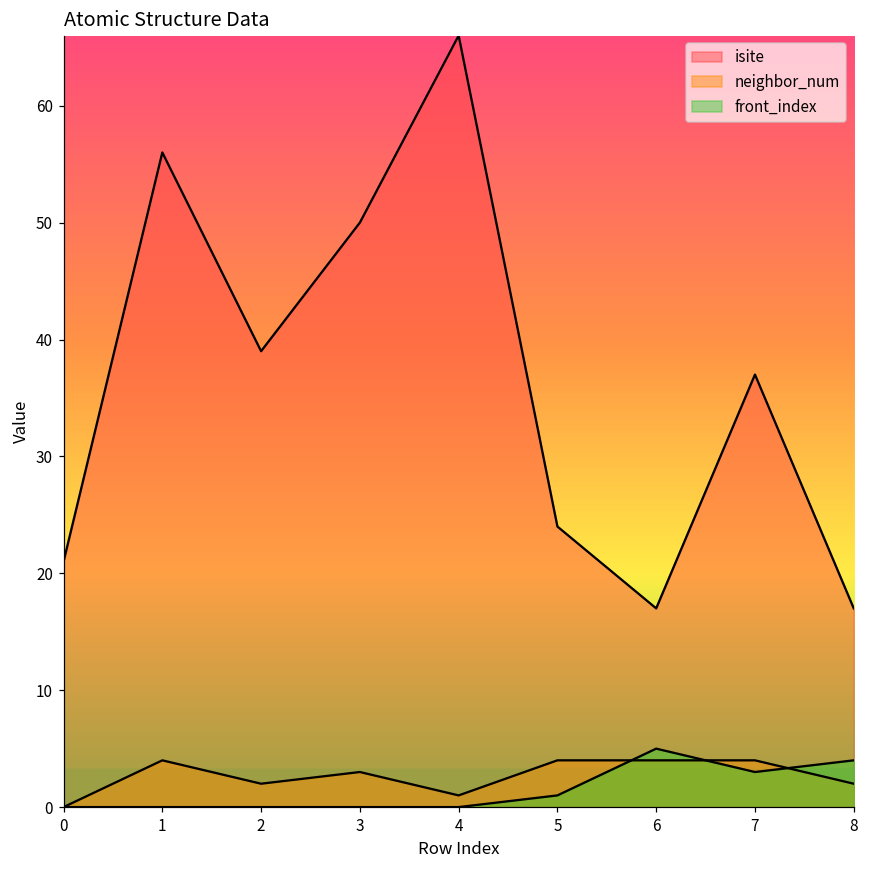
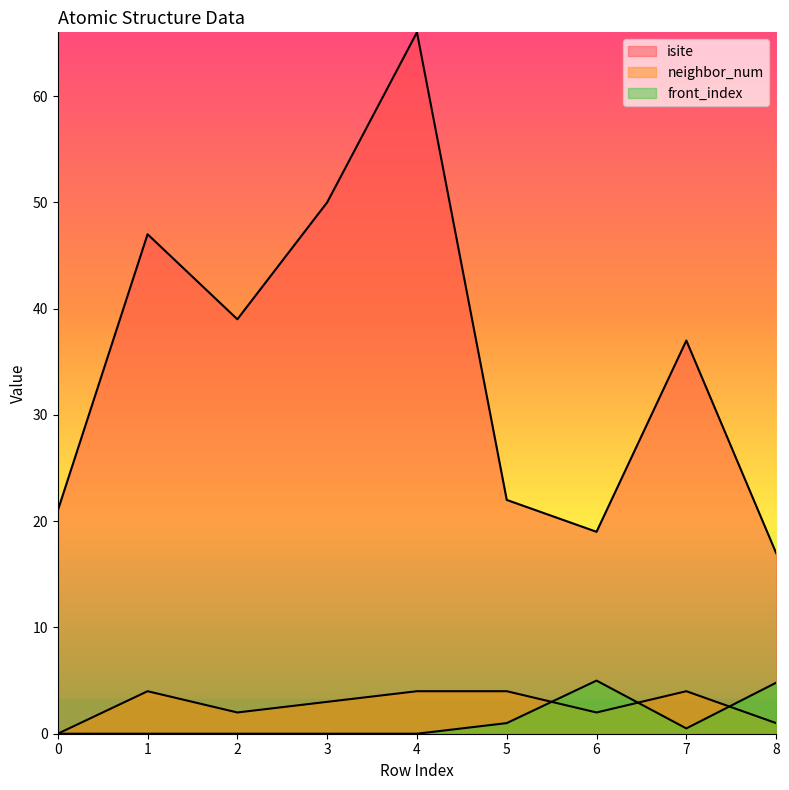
isite, 1: 56 -> 47
neighbor_num, 4: 1 -> 4
isite, 5: 24 -> 22
isite, 6: 17 -> 19
neighbor_num, 6: 4 -> 2
front_index, 7: 3.0 -> 0.5
neighbor_num, 8: 2 -> 1
front_index, 8: 4.0 -> 4.8
